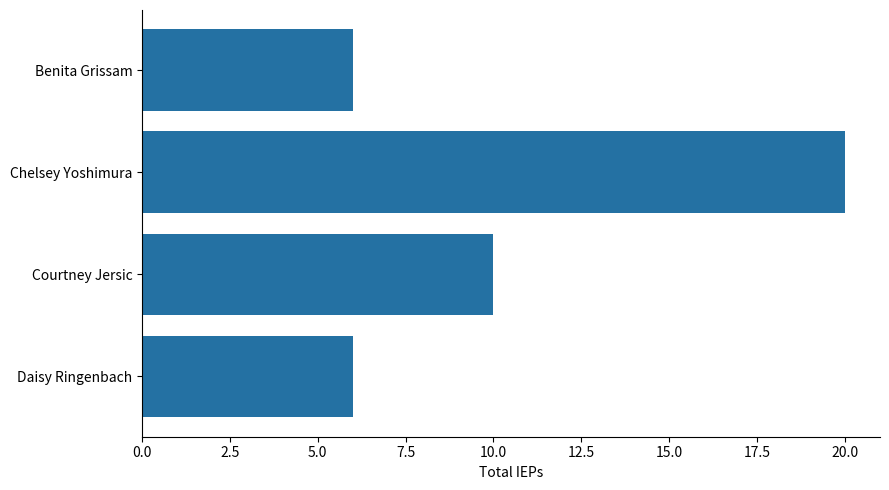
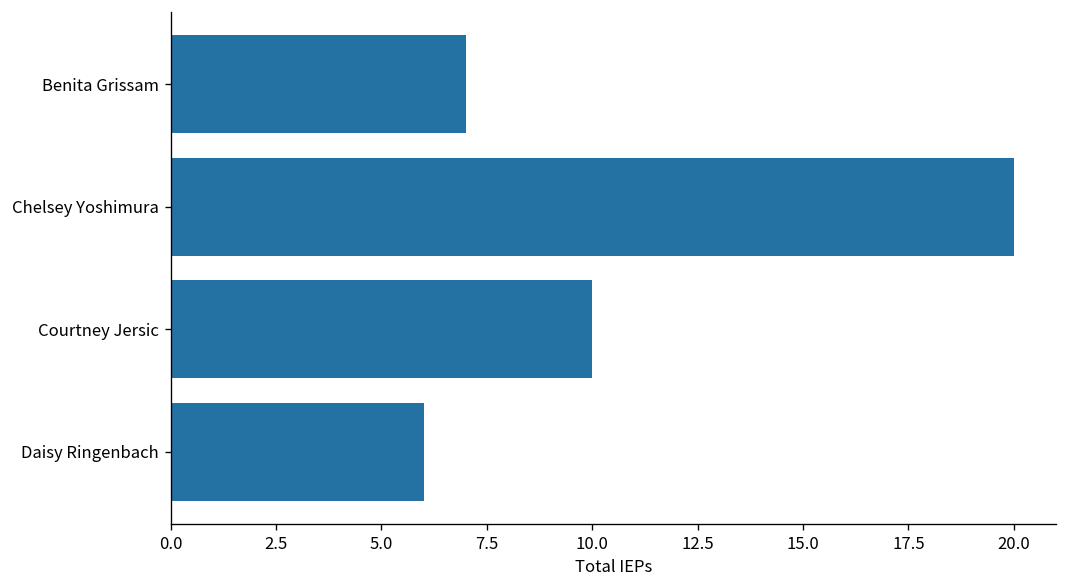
Benita Grissam: 6 -> 7
